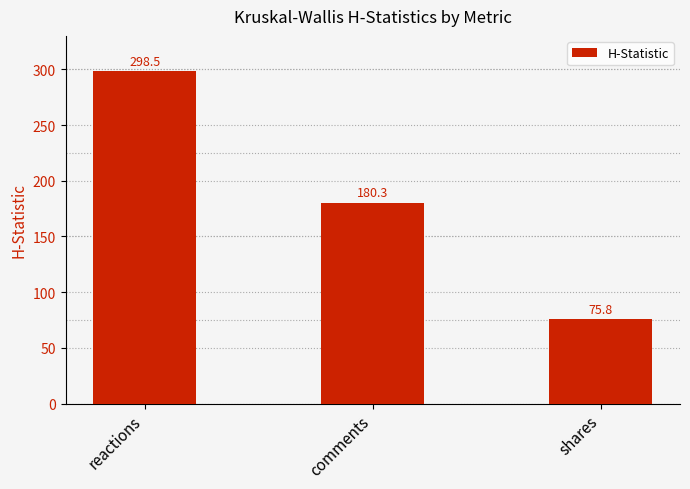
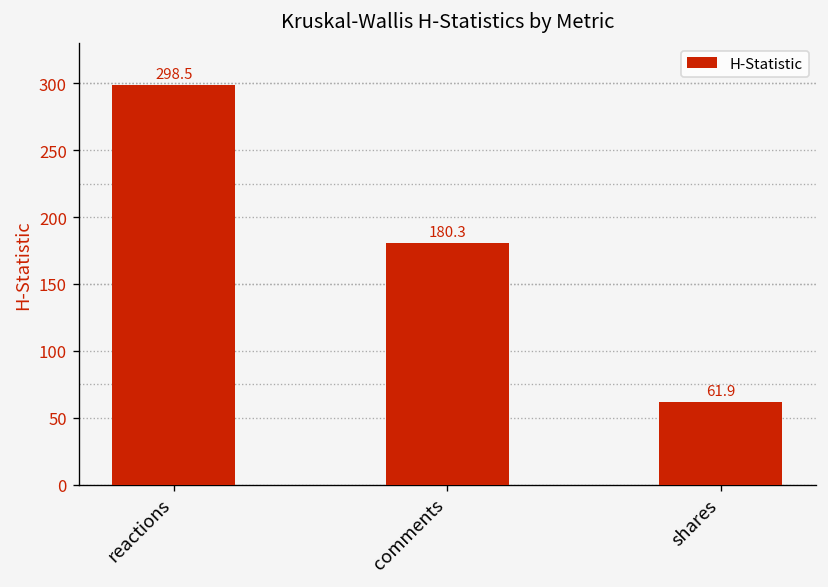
shares: 75.8 -> 61.9
